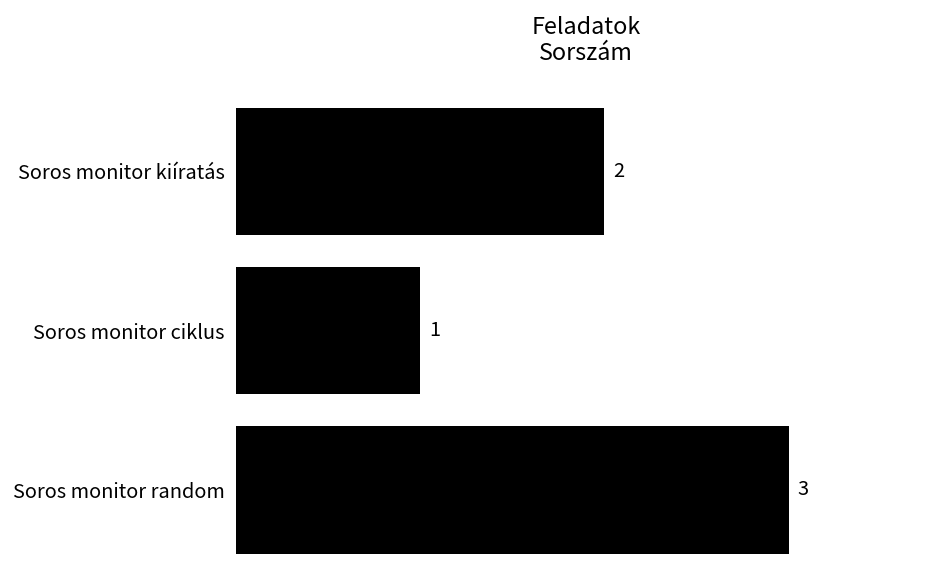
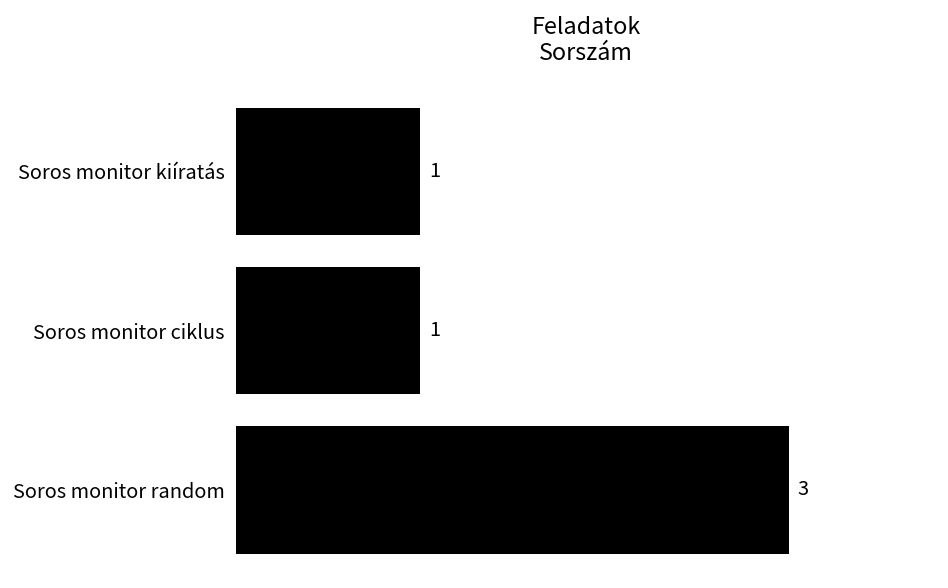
Soros monitor kiíratás: 2 -> 1
